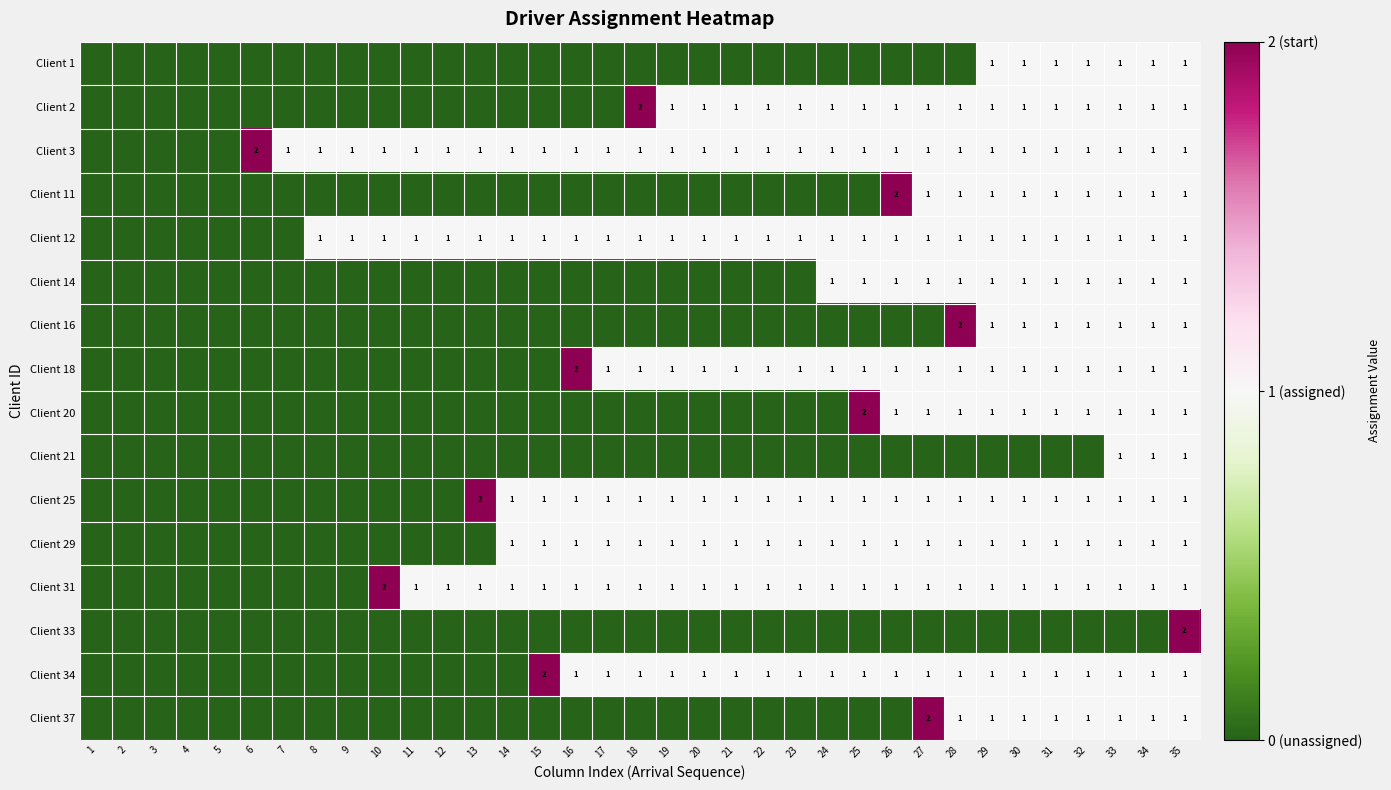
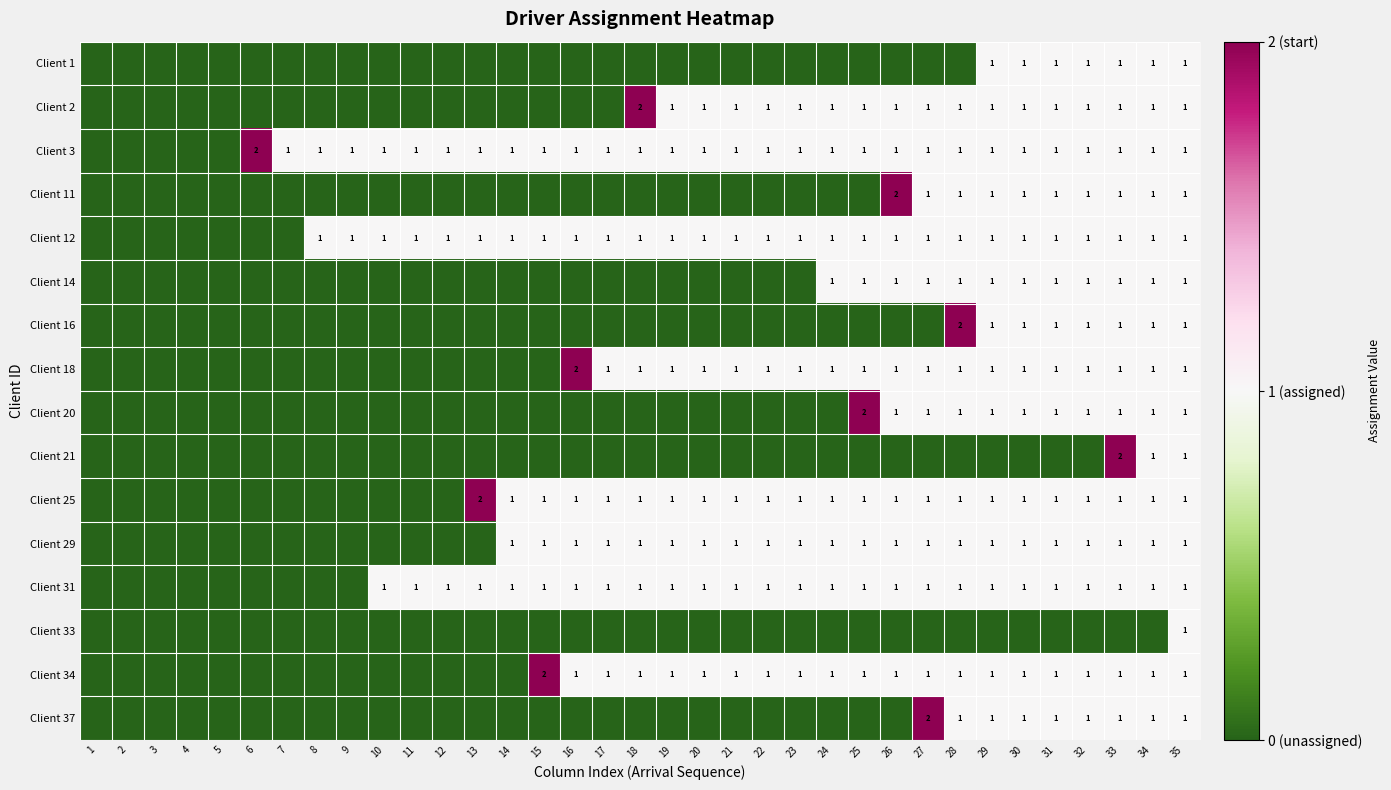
Client 21, 33: 1 -> 2
Client 31, 10: 2 -> 1
Client 33, 35: 2 -> 1
